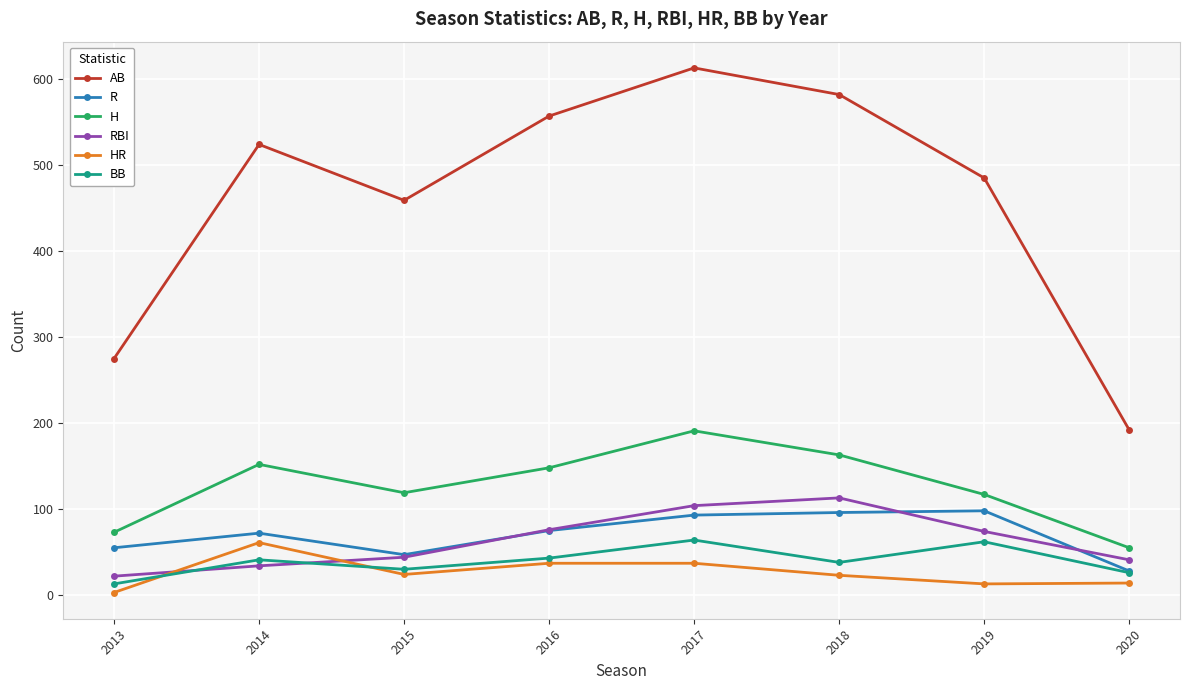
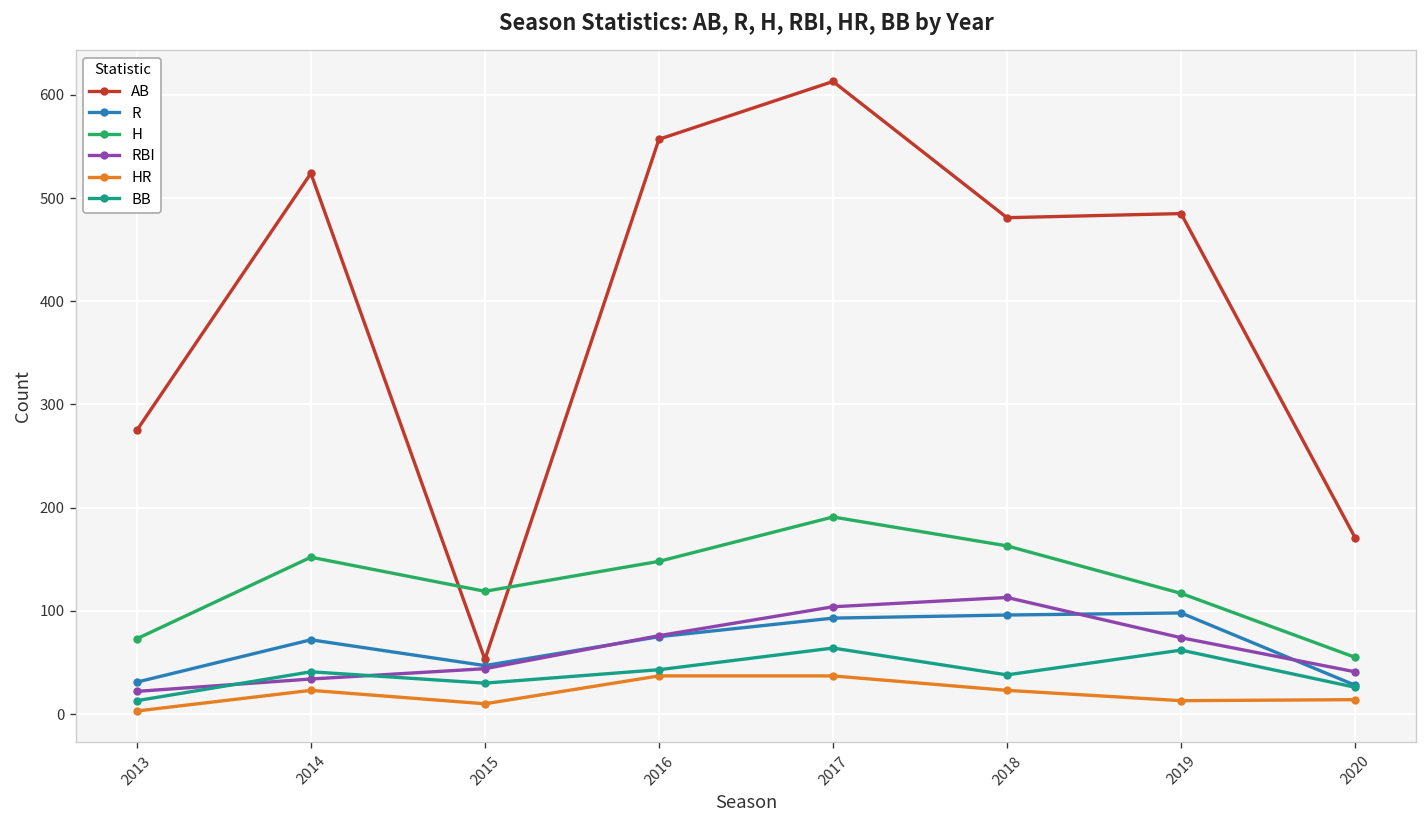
R, 2013: 60 -> 30
HR, 2014: 60 -> 20
AB, 2015: 460 -> 50
HR, 2015: 20 -> 10
AB, 2018: 580 -> 480
AB, 2020: 190 -> 170
